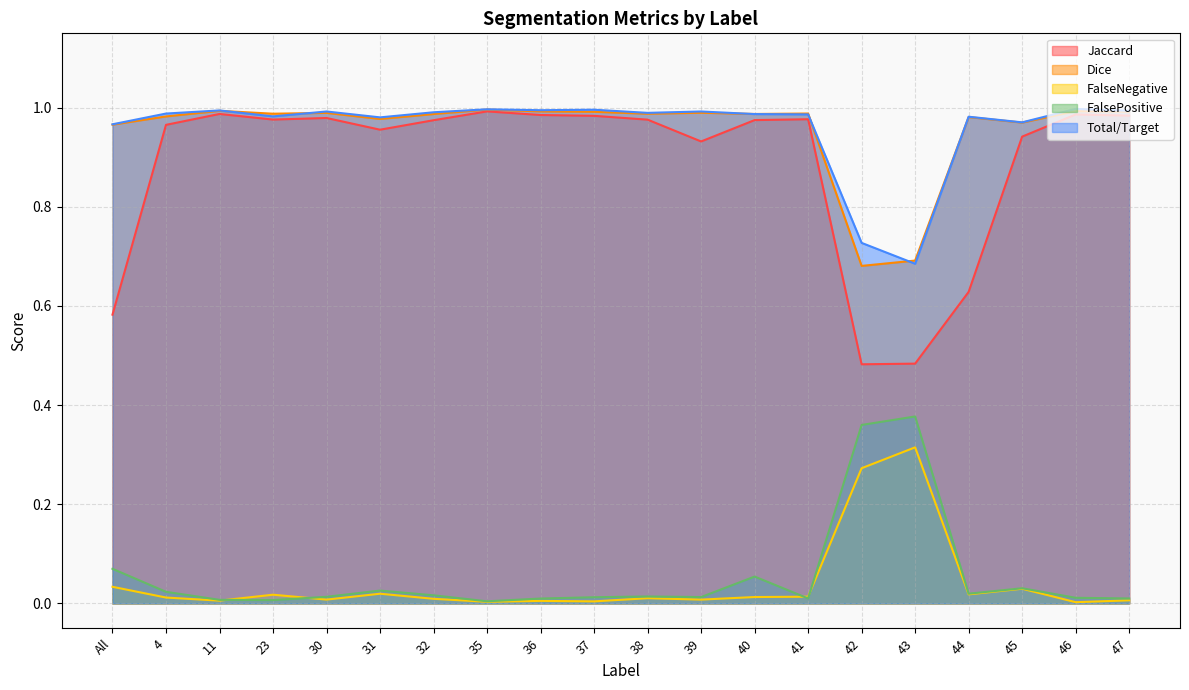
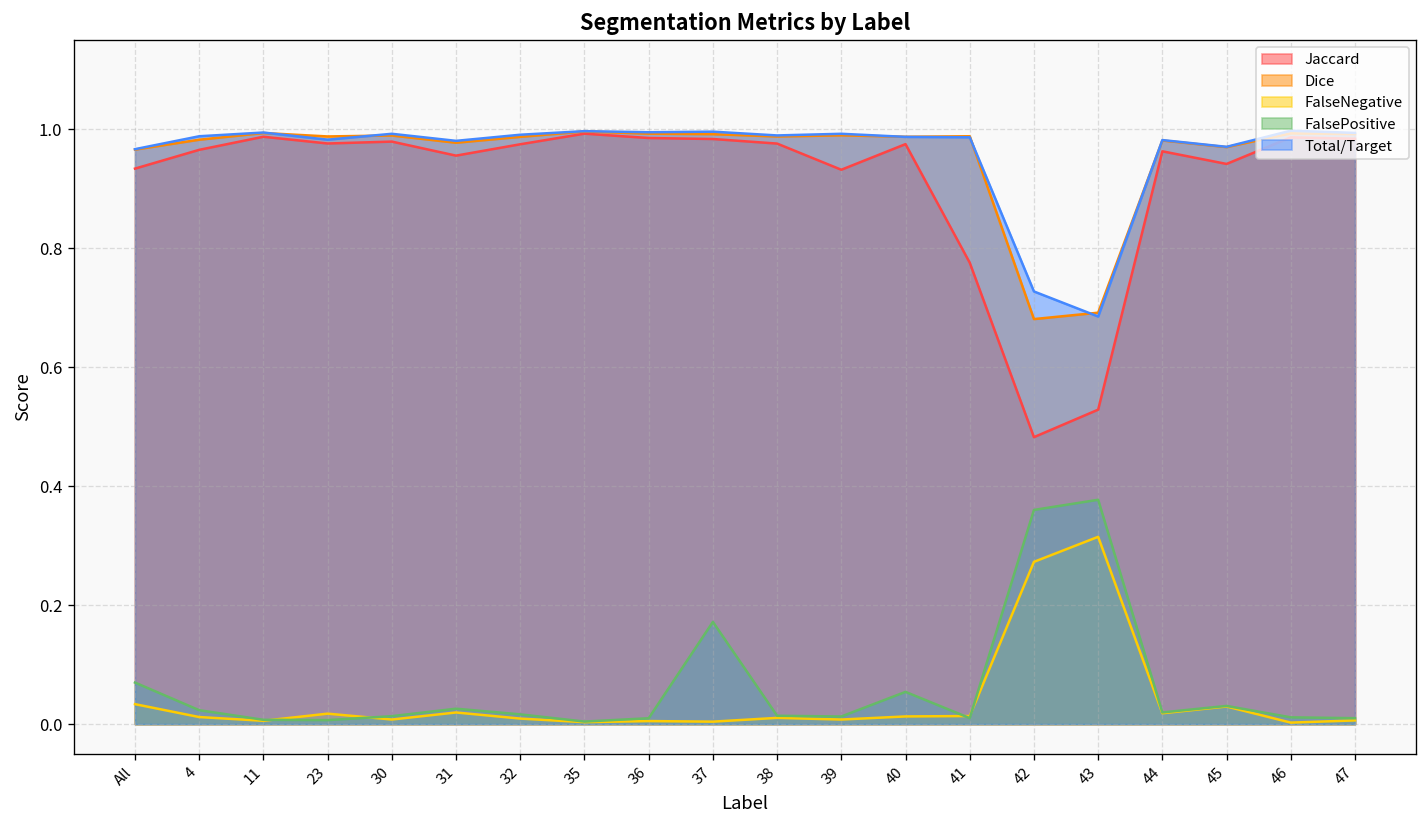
Jaccard, All: 0.58 -> 0.93
FalsePositive, 37: 0.01 -> 0.17
Jaccard, 41: 0.98 -> 0.78
Jaccard, 43: 0.48 -> 0.53
Jaccard, 44: 0.63 -> 0.96
